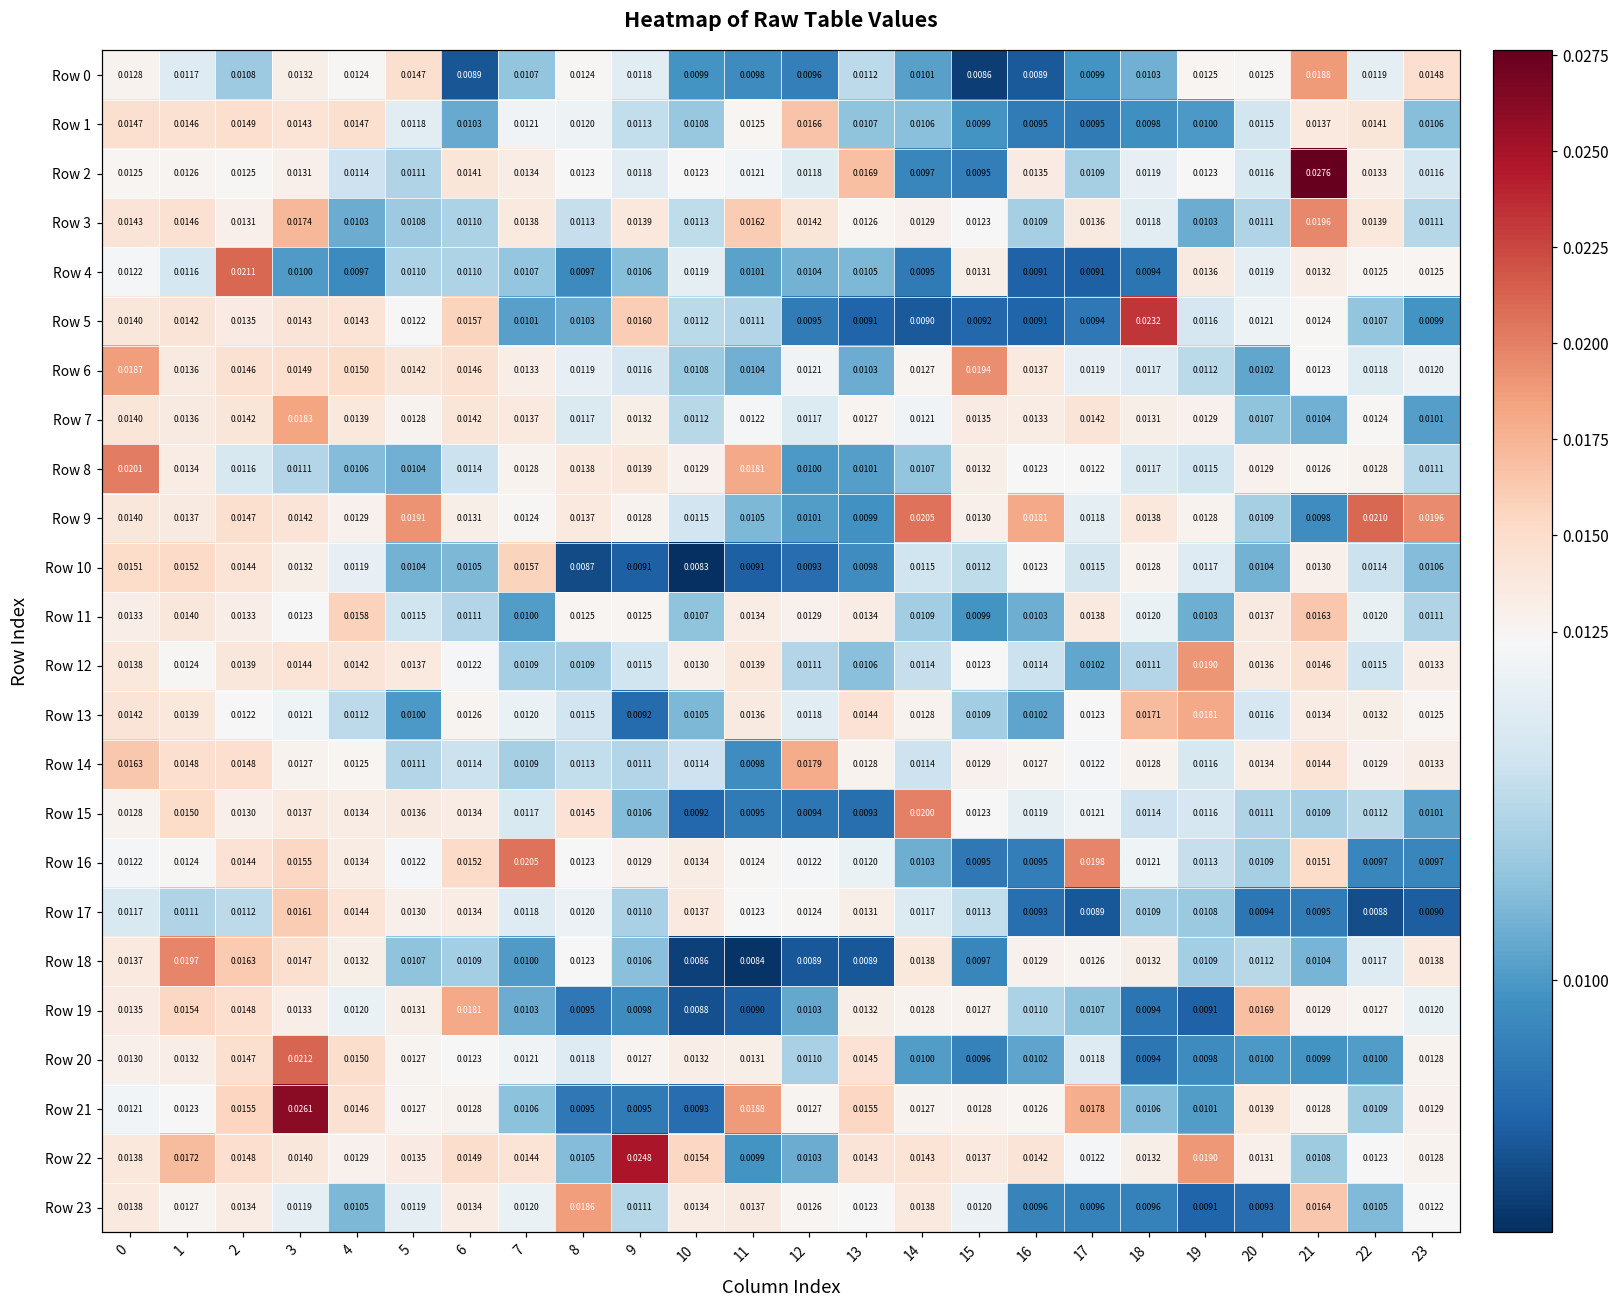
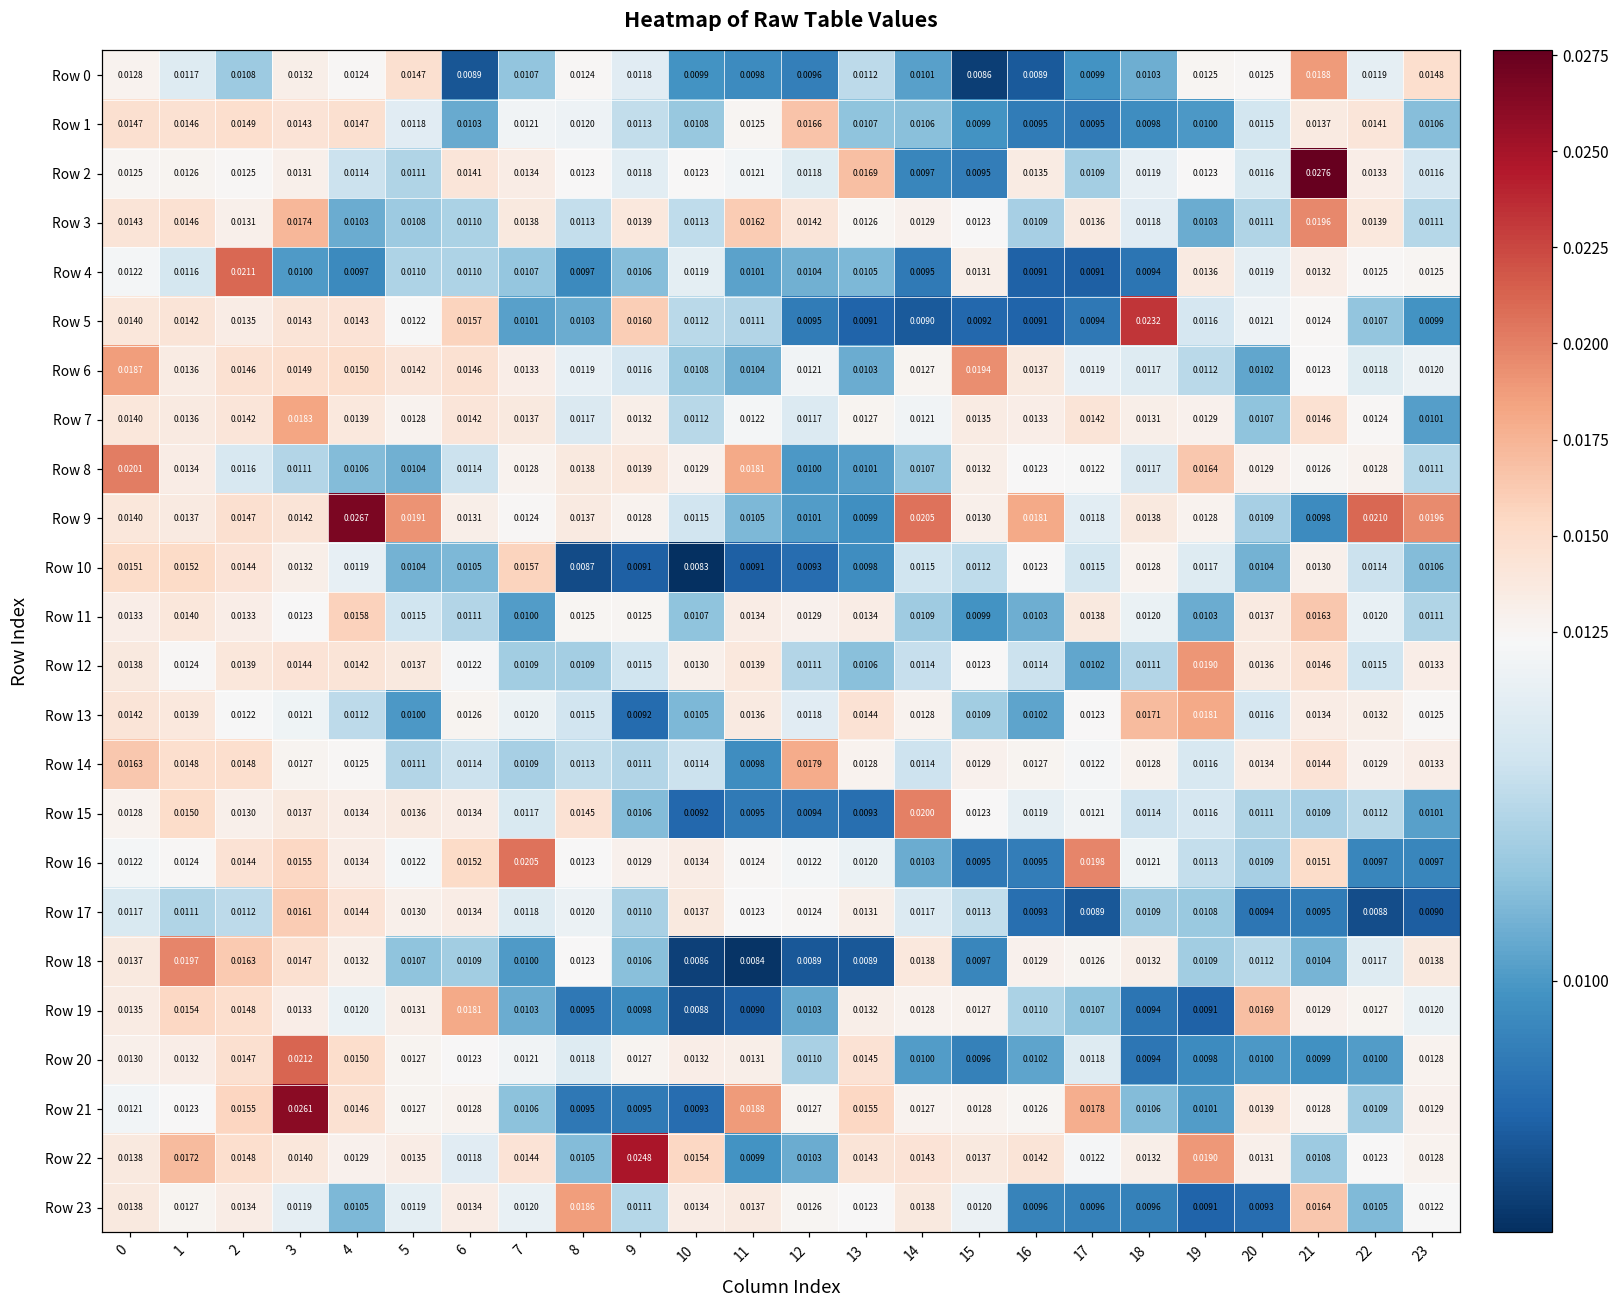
Row 7, 21: 0.0104 -> 0.0146
Row 8, 19: 0.0115 -> 0.0164
Row 9, 4: 0.0129 -> 0.0267
Row 22, 6: 0.0149 -> 0.0118
